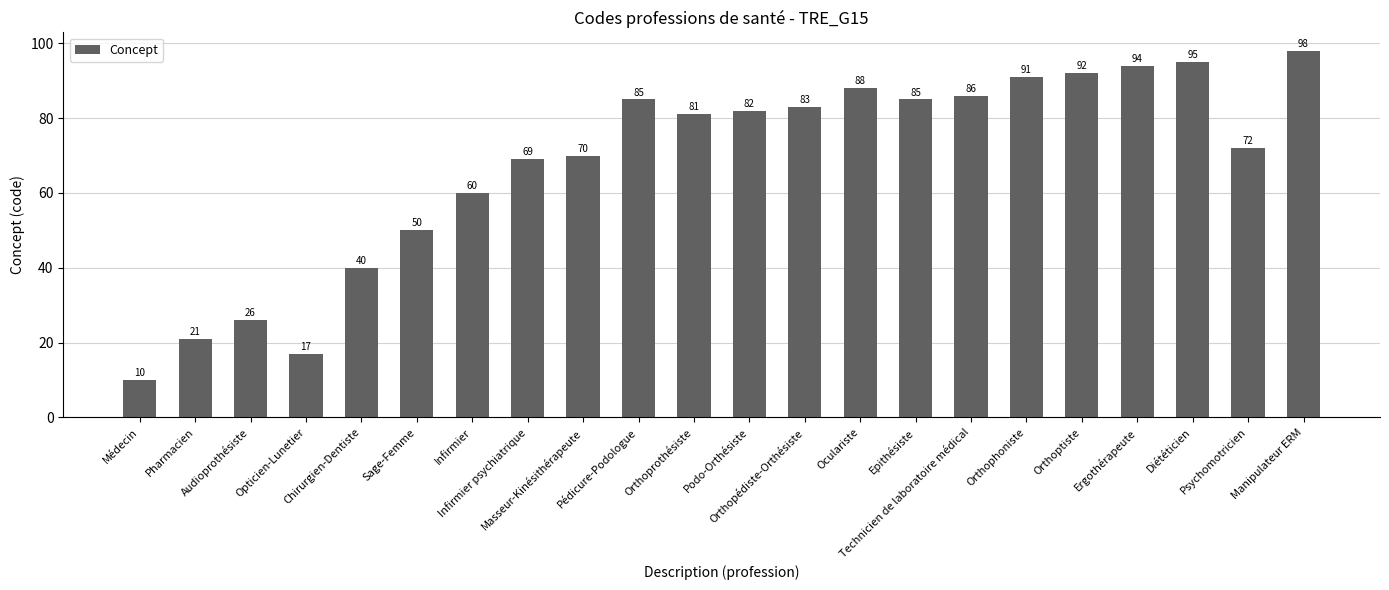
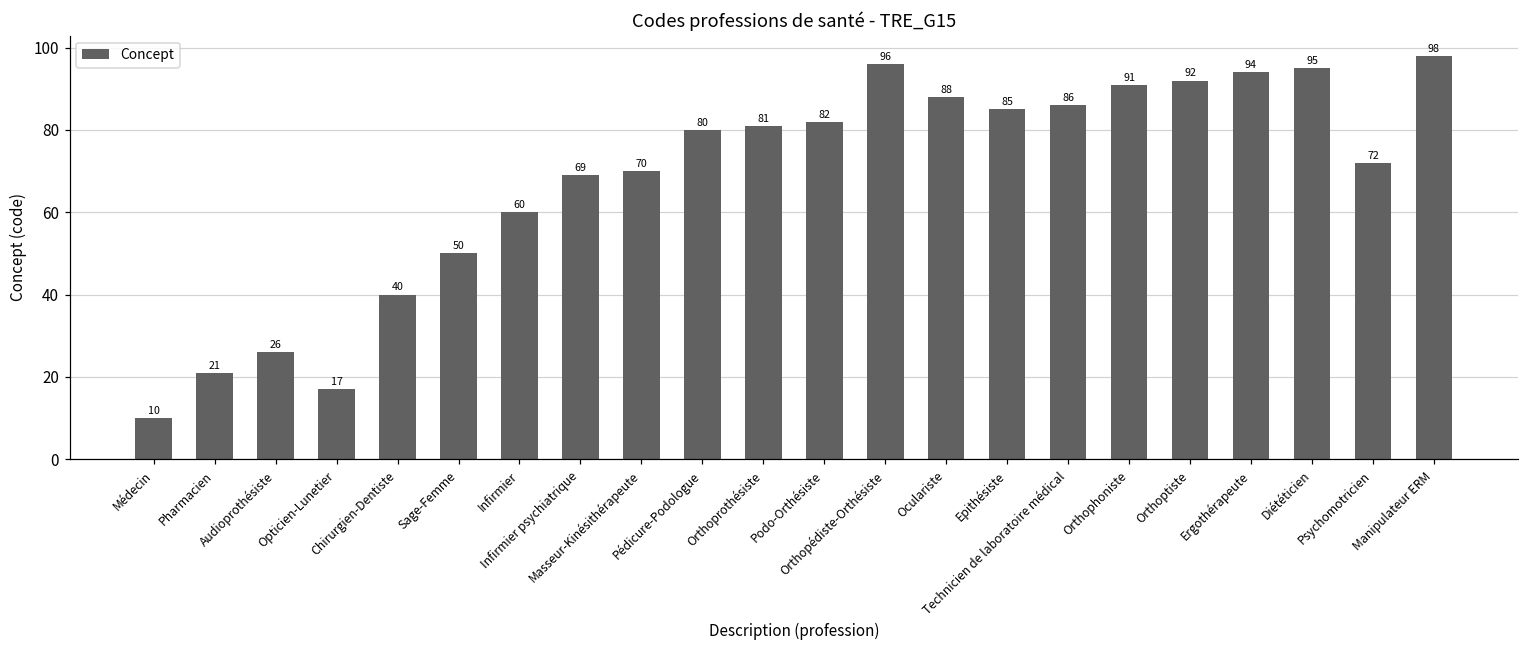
Pédicure-Podologue: 85 -> 80
Orthopédiste-Orthésiste: 83 -> 96
